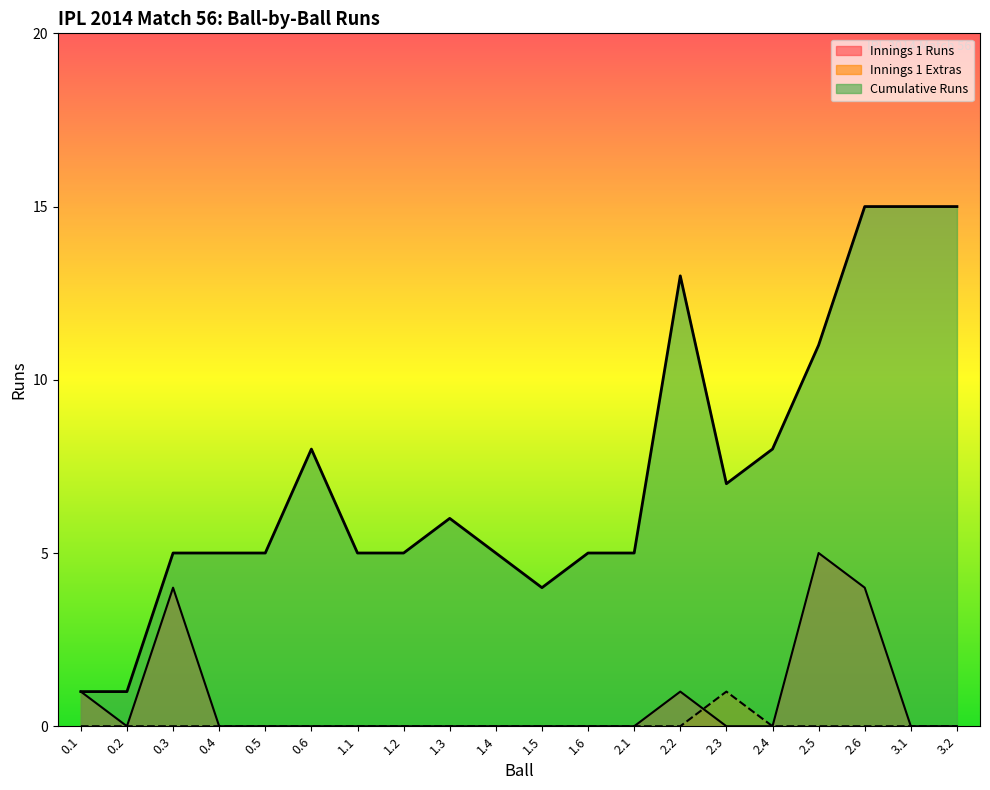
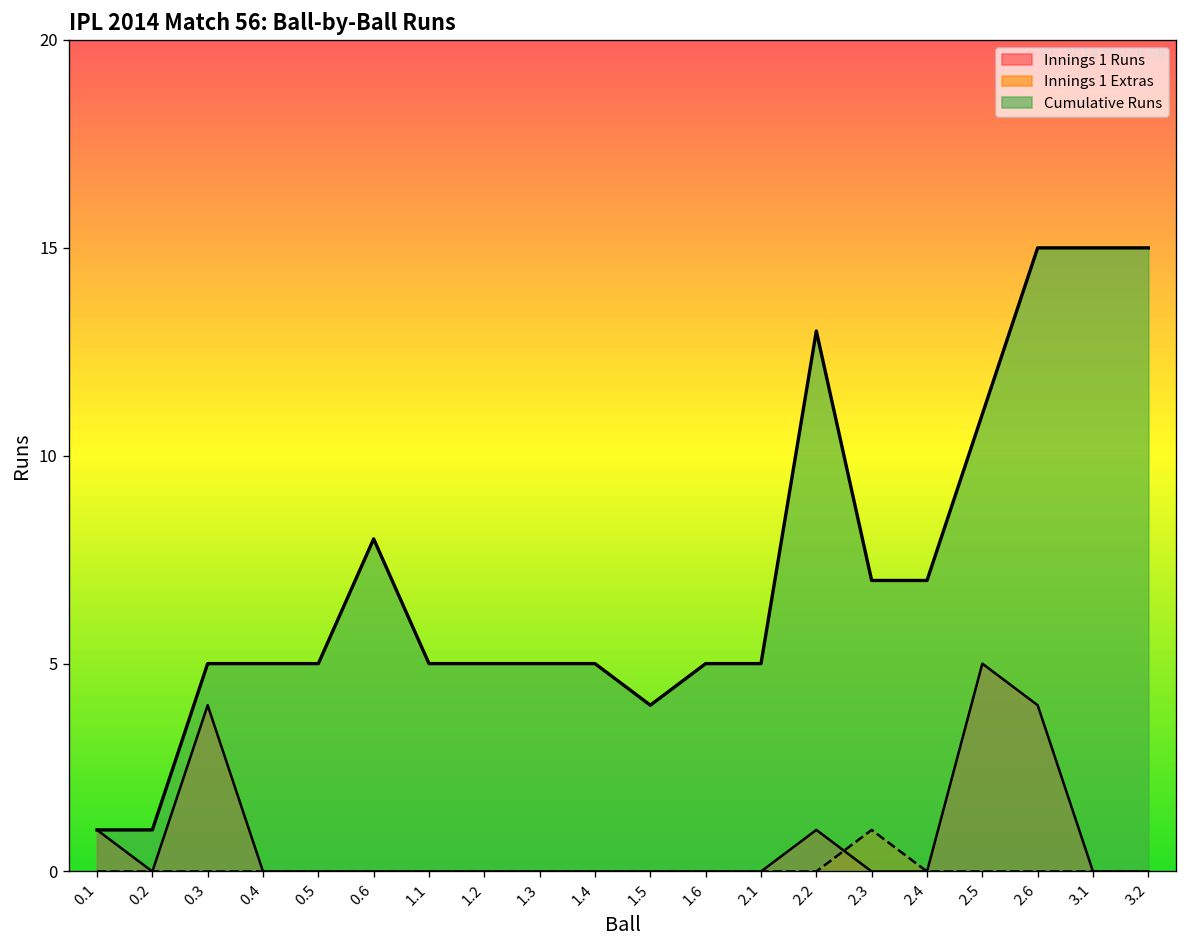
Cumulative Runs, 1.3: 6 -> 5
Cumulative Runs, 2.4: 8 -> 7
